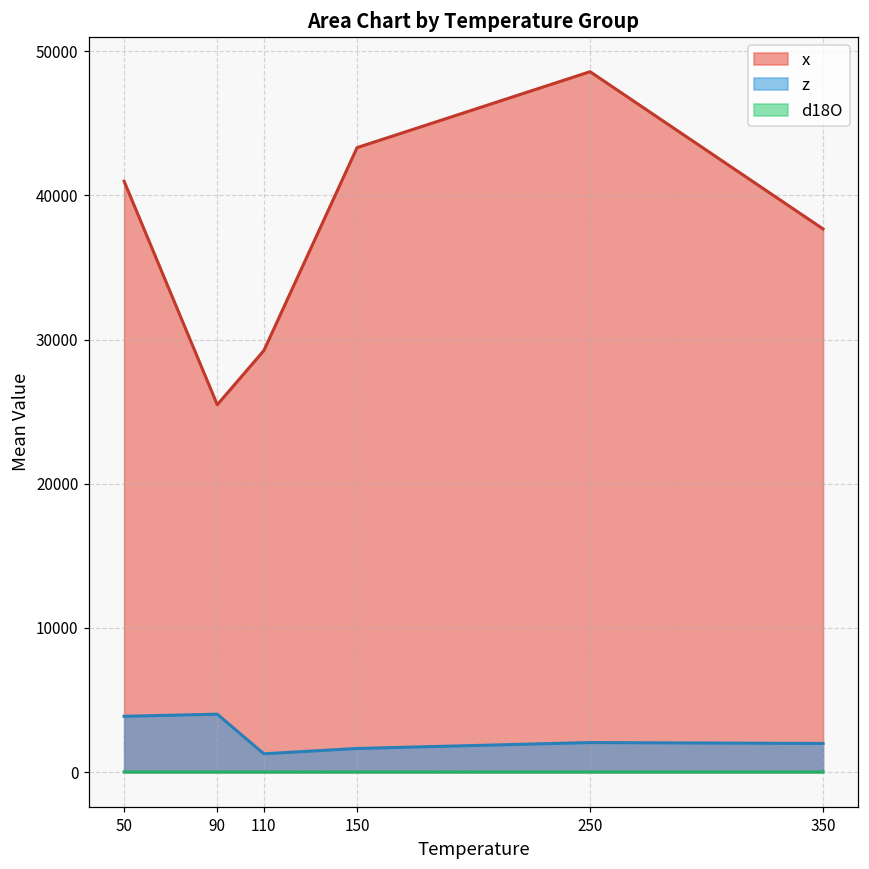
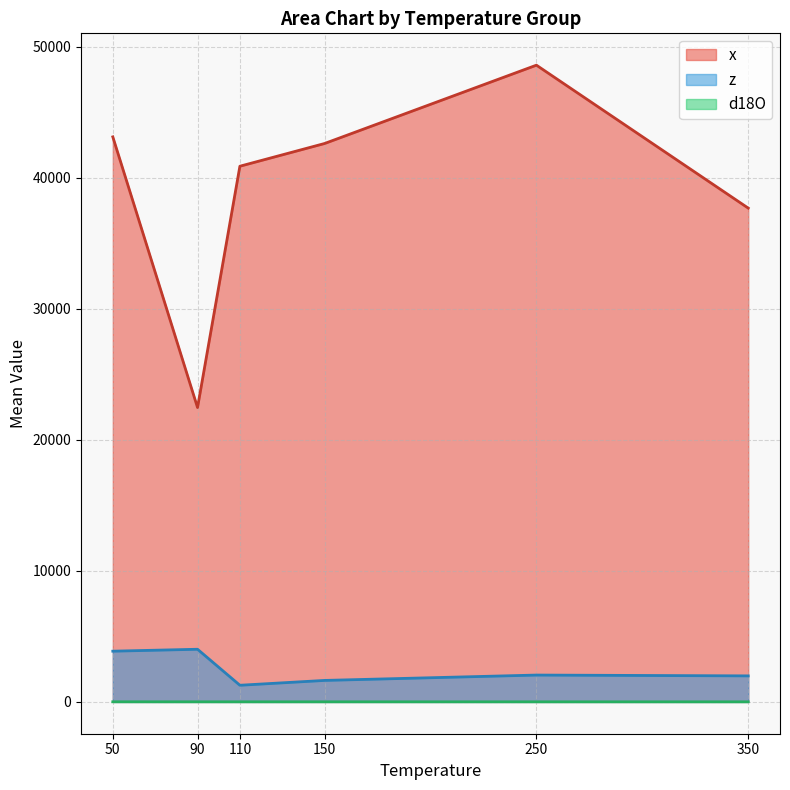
x, 50: 41000 -> 43100
x, 90: 25500 -> 22500
x, 110: 29200 -> 40900
x, 150: 43300 -> 42600
